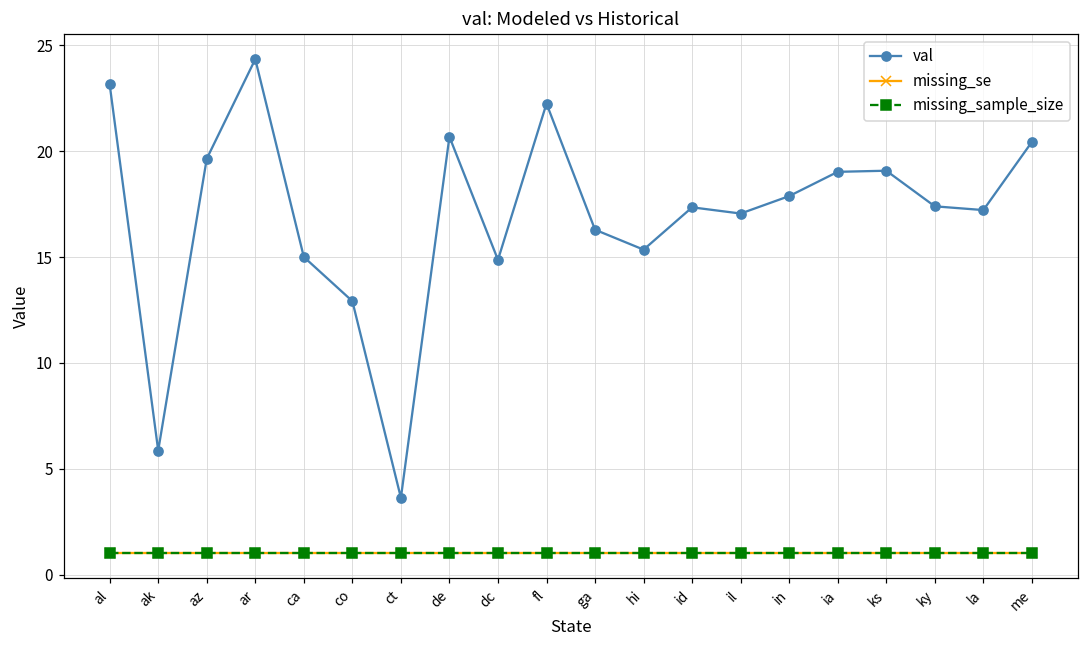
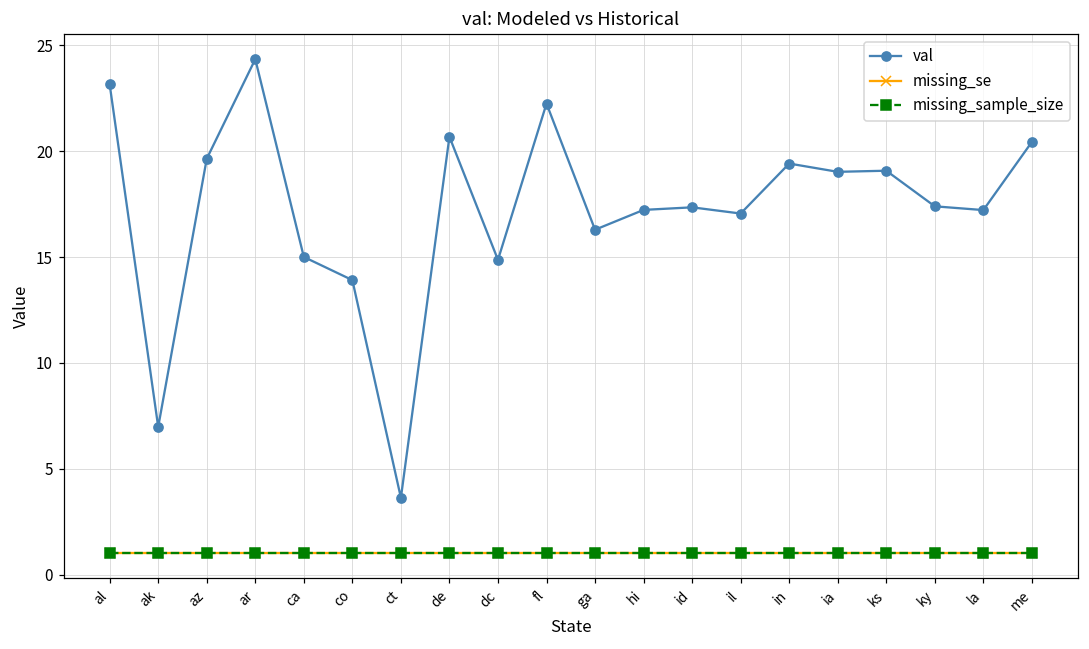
val, ak: 5.9 -> 7.0
val, co: 12.9 -> 13.9
val, hi: 15.4 -> 17.2
val, in: 17.9 -> 19.4
